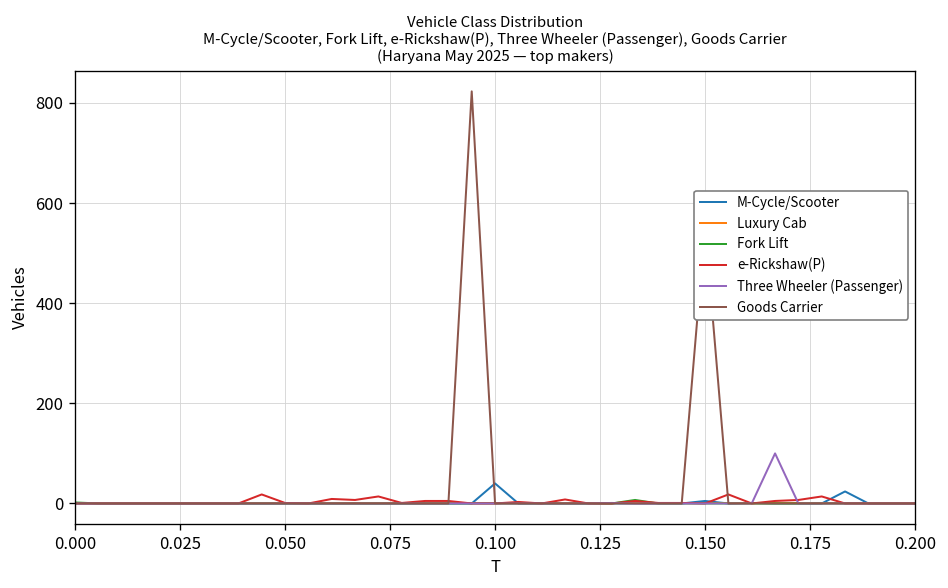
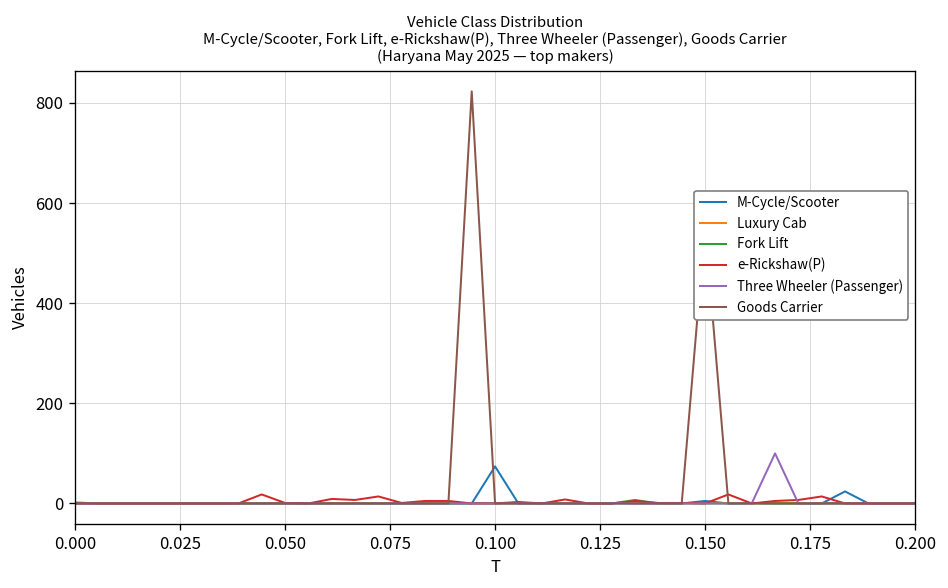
M-Cycle/Scooter, 0.100: 40 -> 70
